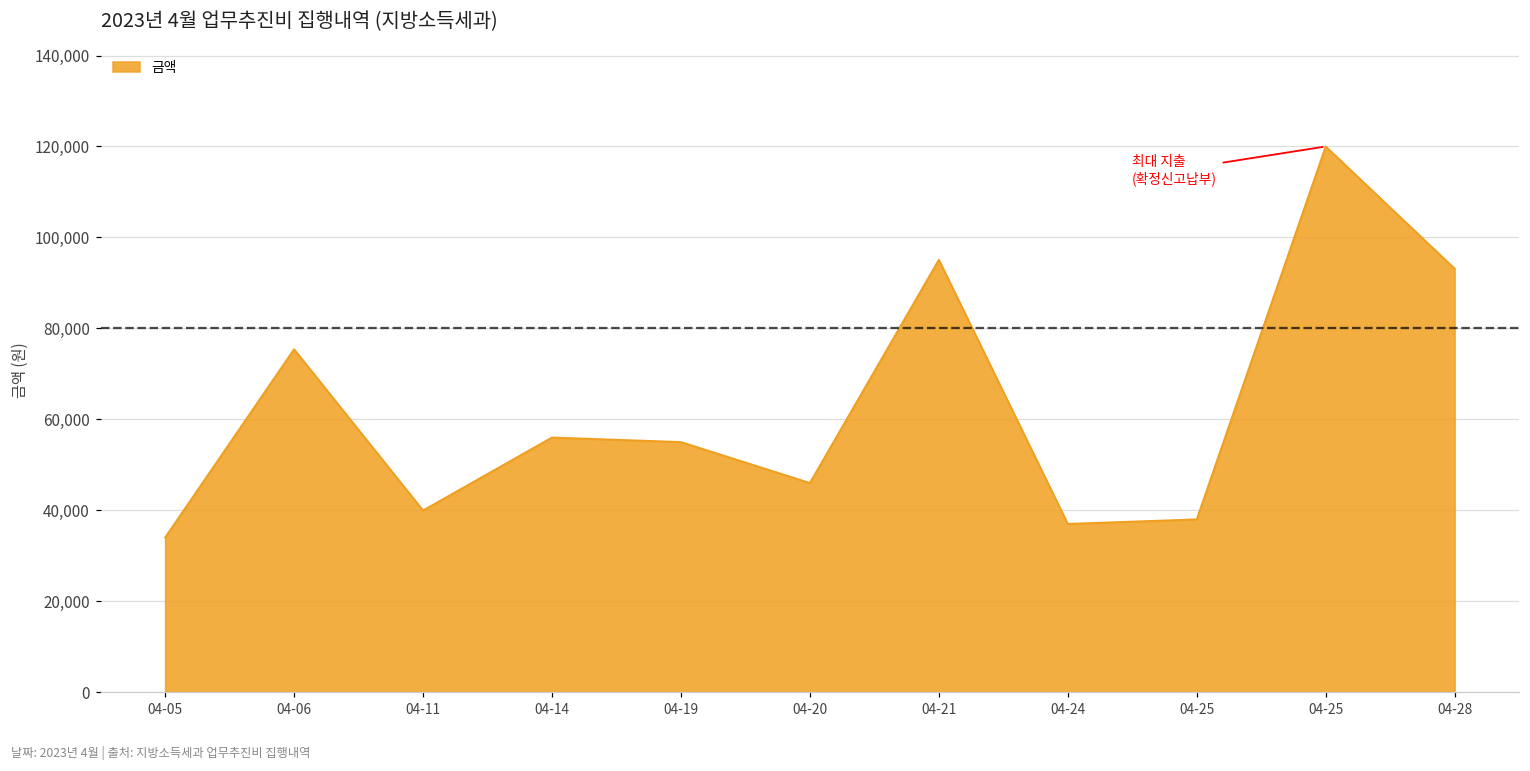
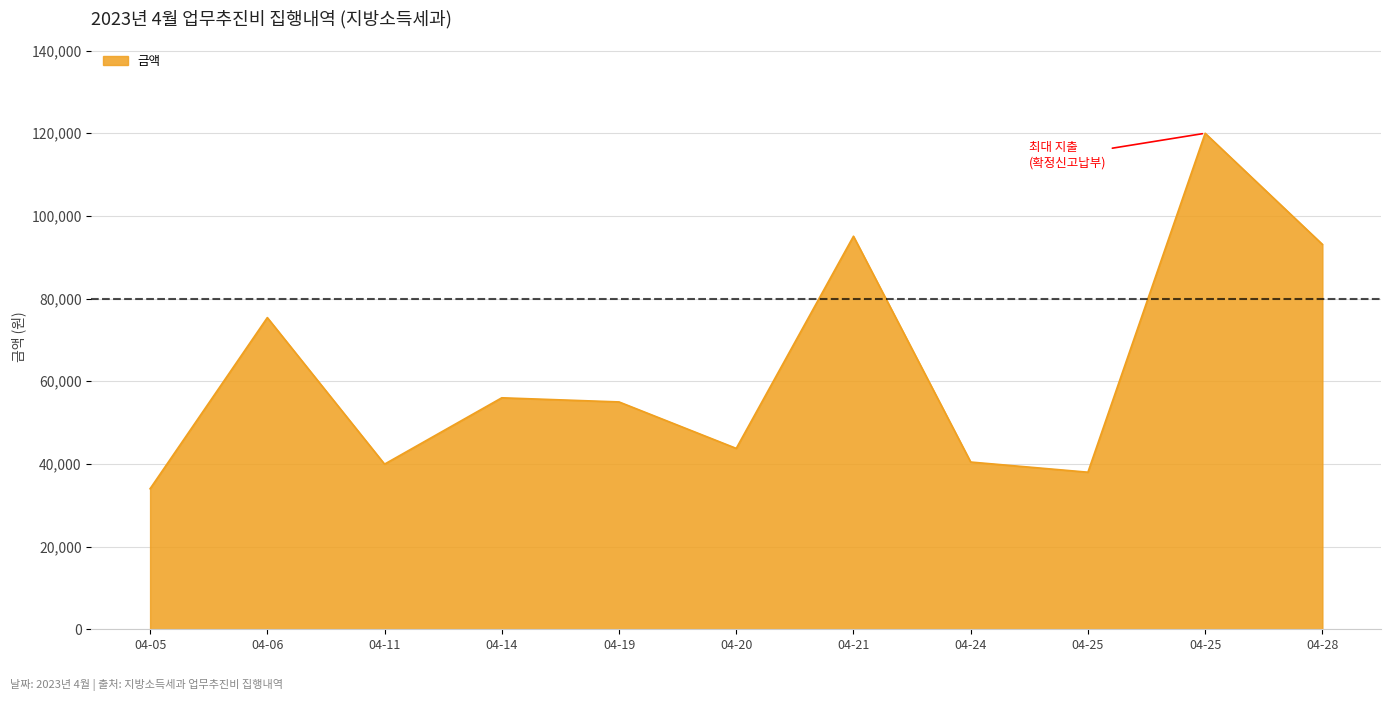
04-20: 46,000 -> 44,000
04-24: 37,000 -> 40,000
